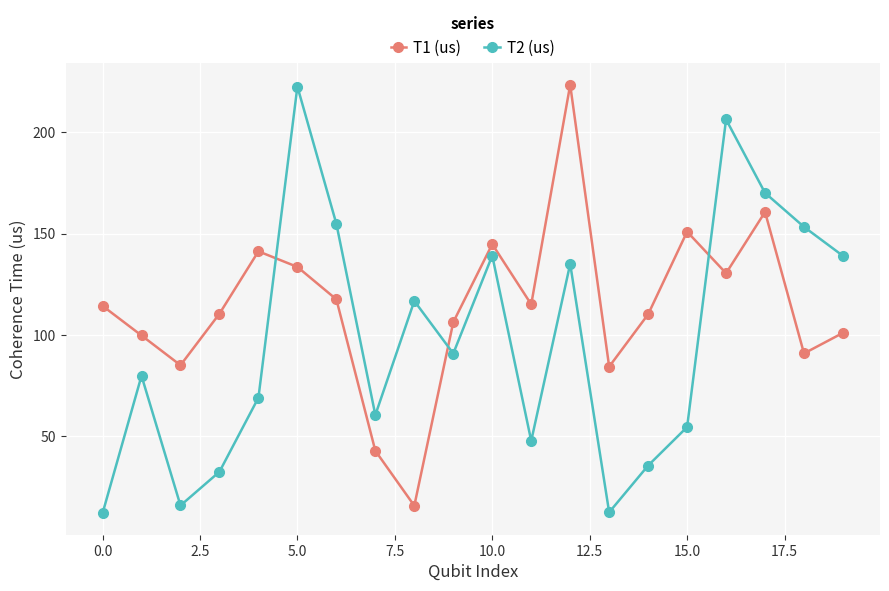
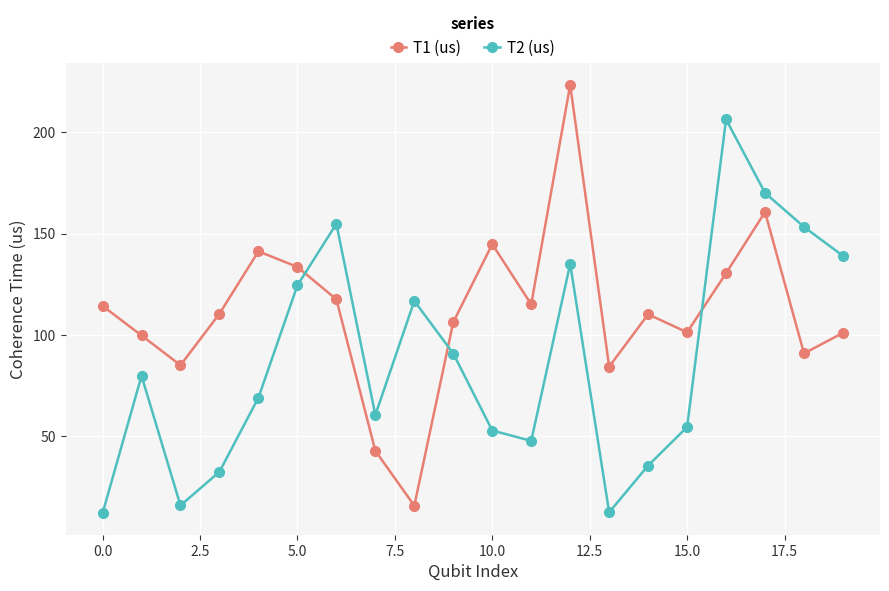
T2 (us), 5.0: 223 -> 124
T2 (us), 10.0: 139 -> 53
T1 (us), 15.0: 151 -> 101
